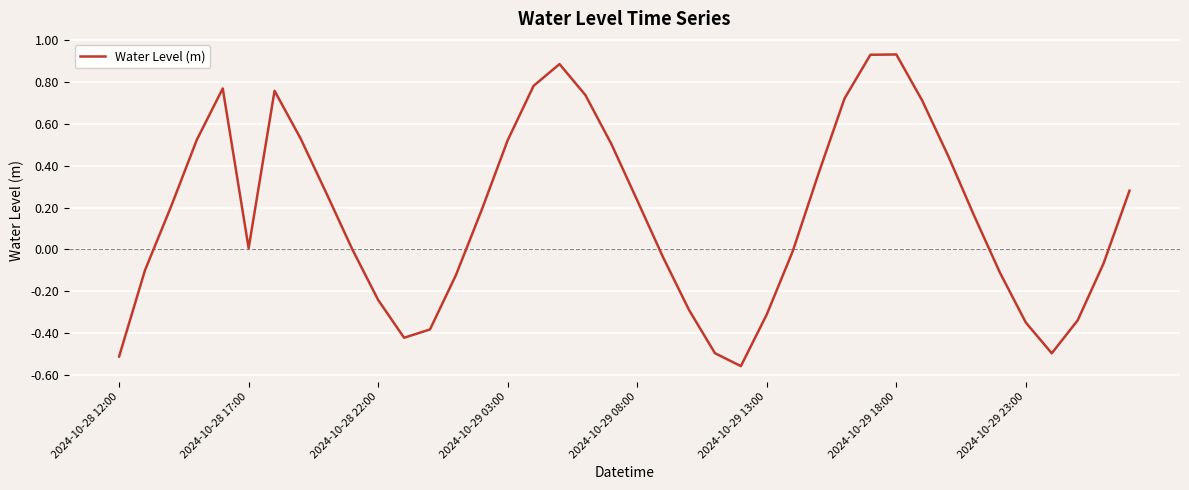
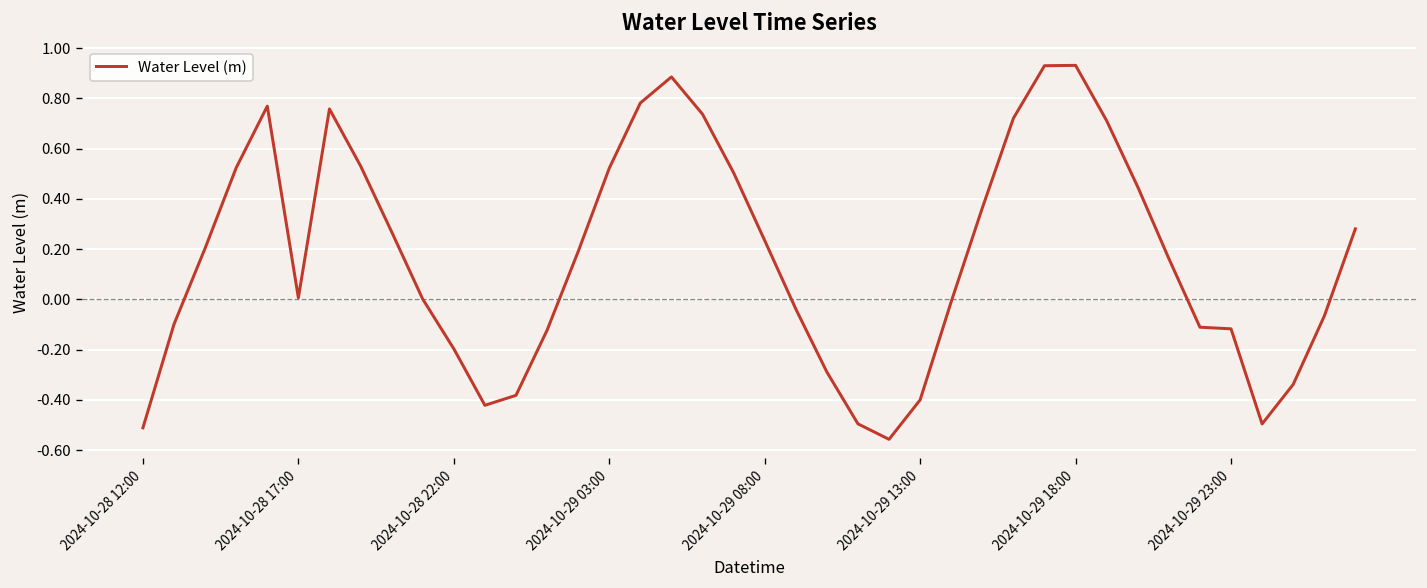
2024-10-28 22:00: -0.24 -> -0.20
2024-10-29 13:00: -0.31 -> -0.40
2024-10-29 23:00: -0.35 -> -0.12
